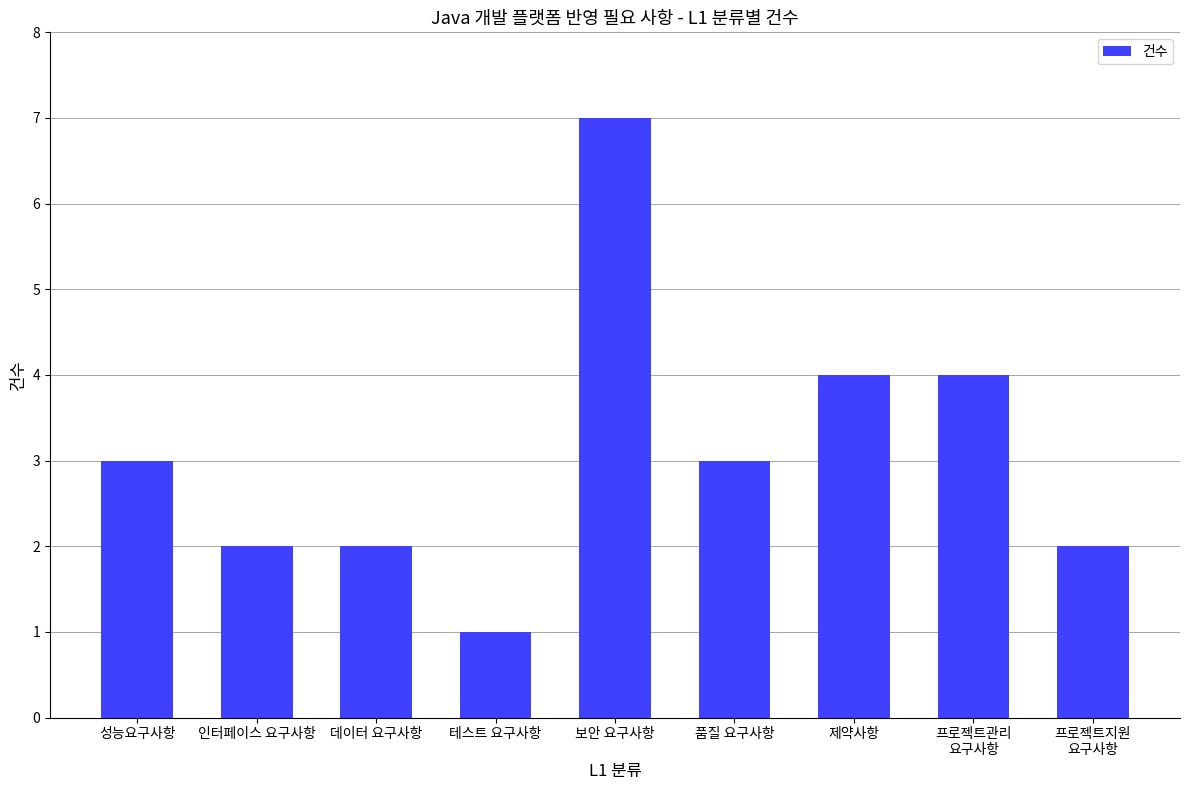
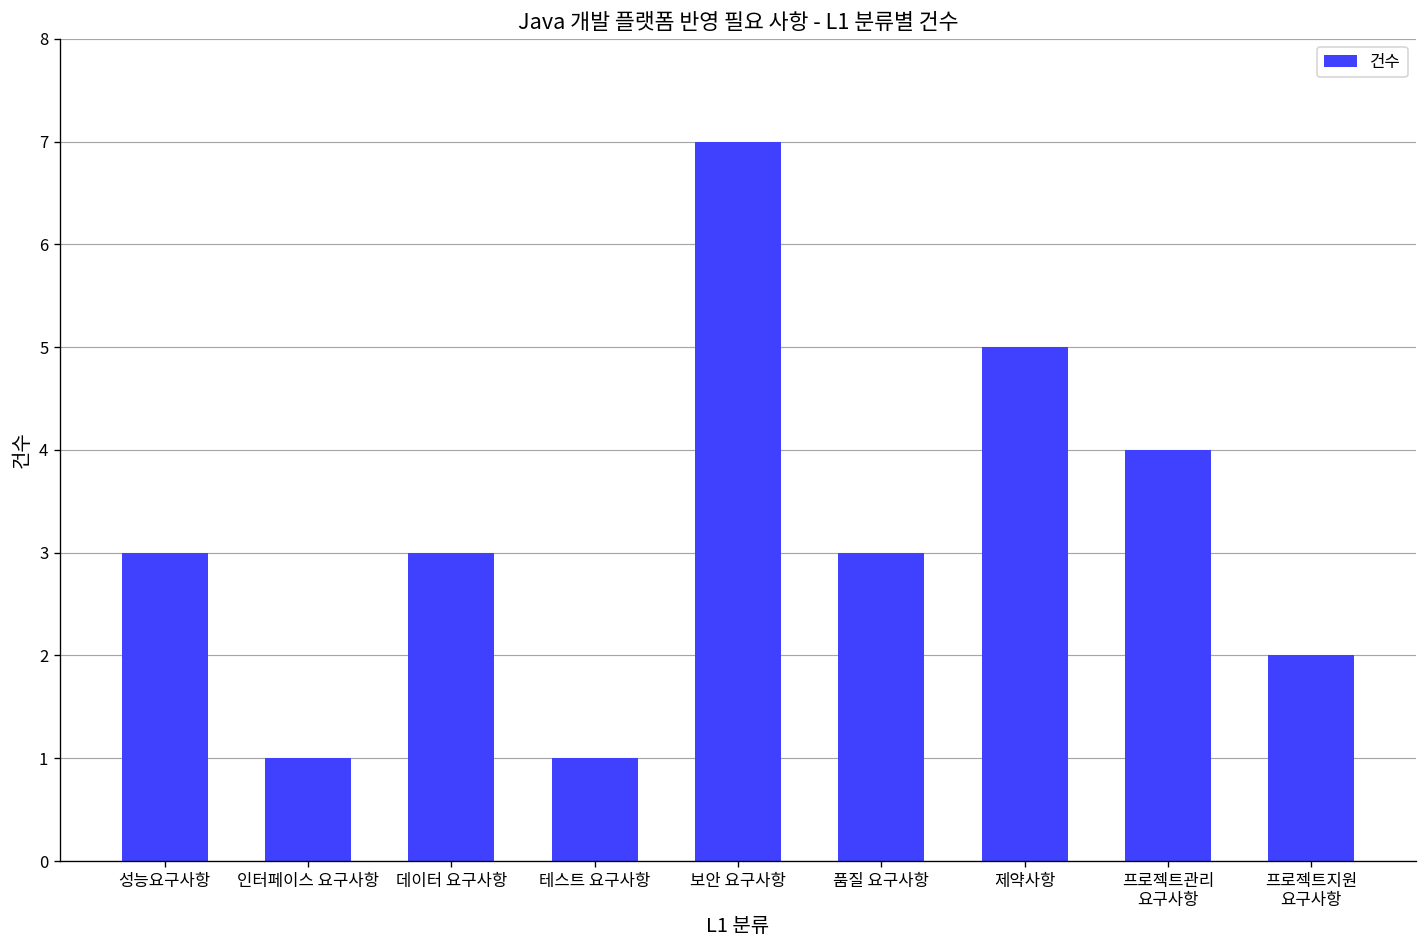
인터페이스 요구사항: 2 -> 1
데이터 요구사항: 2 -> 3
제약사항: 4 -> 5
